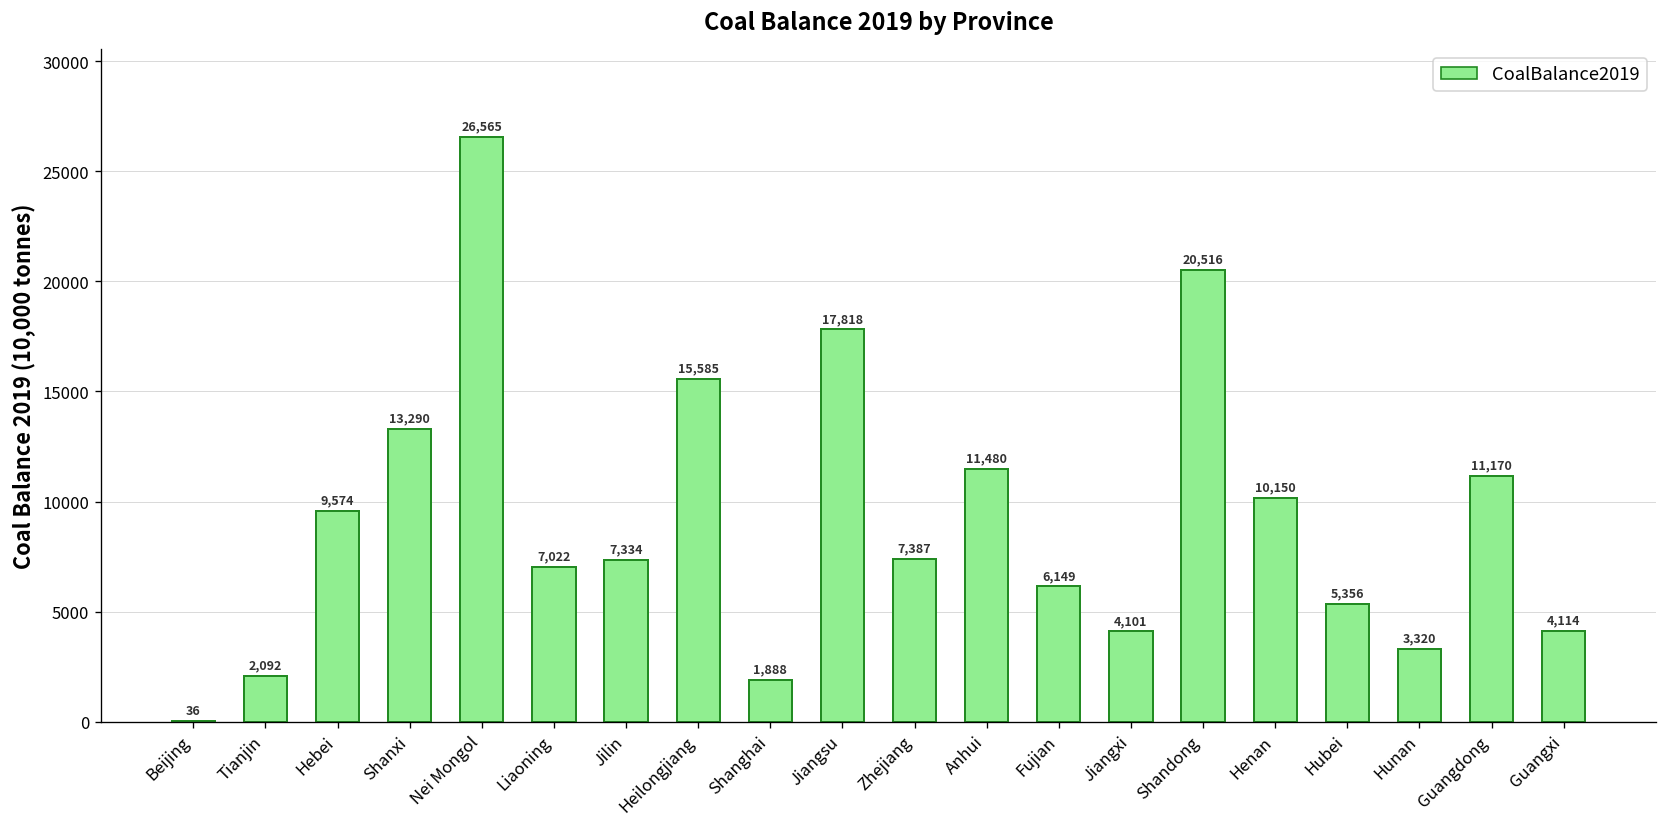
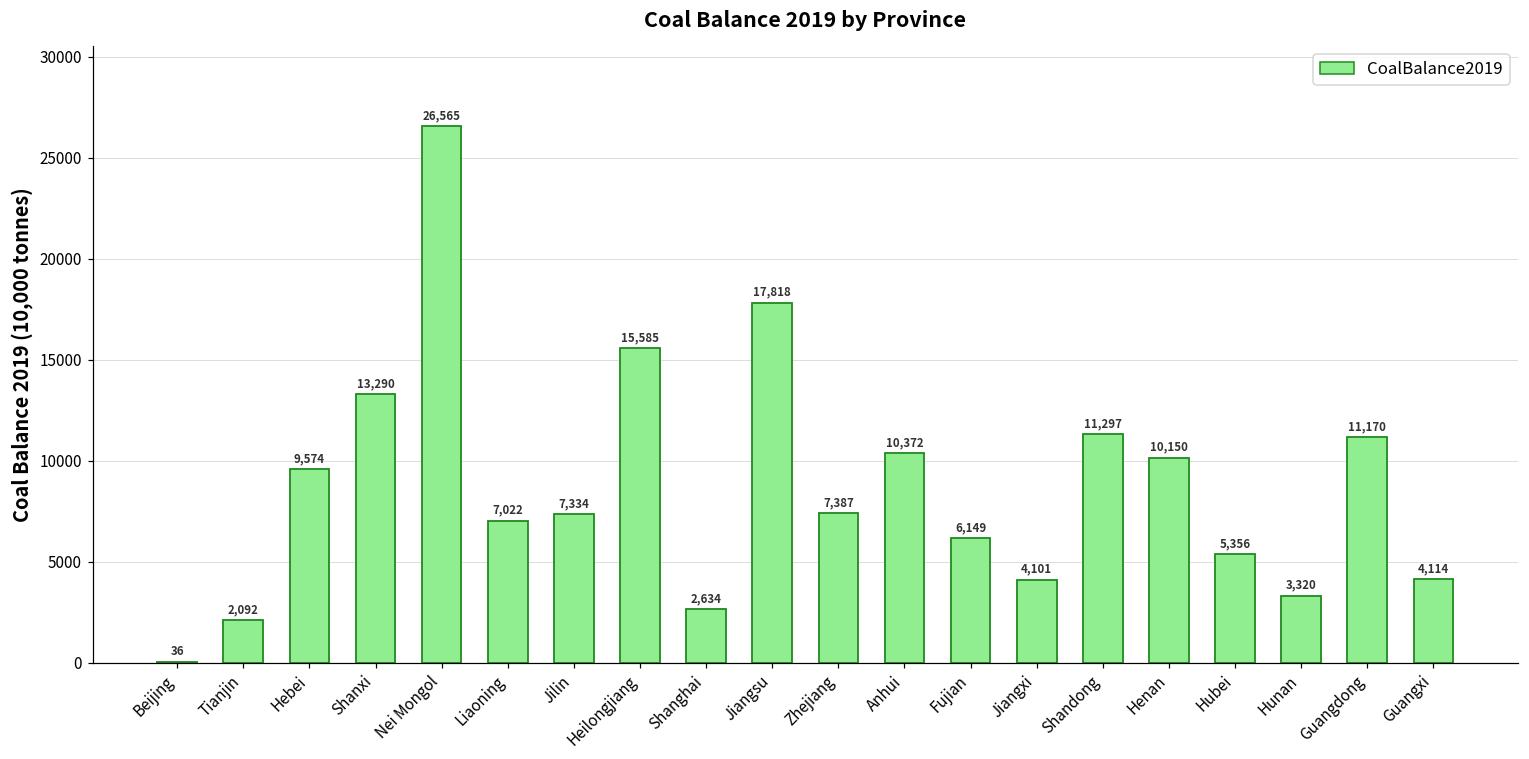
Shanghai: 1,888 -> 2,634
Anhui: 11,480 -> 10,372
Shandong: 20,516 -> 11,297
